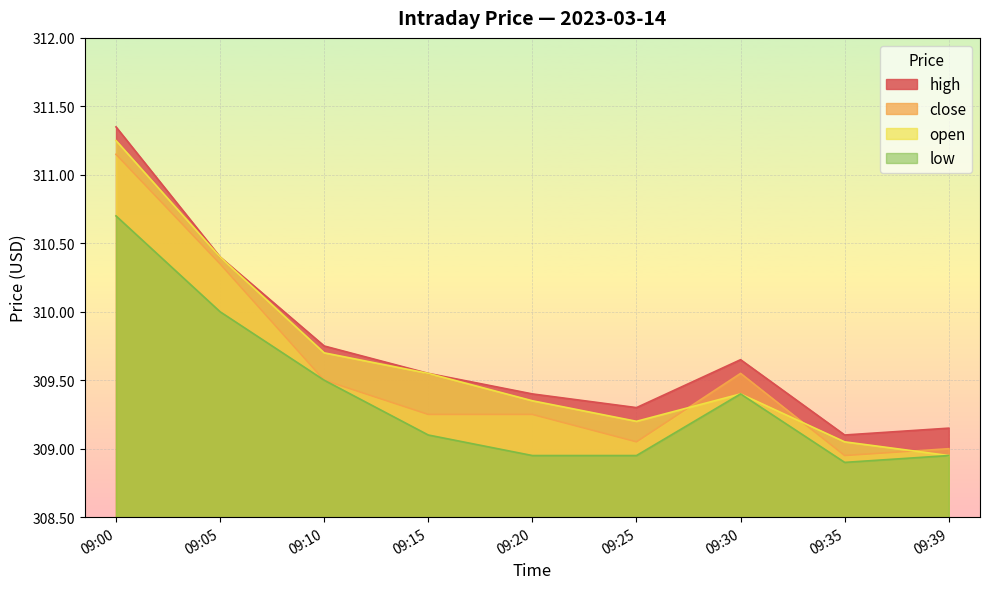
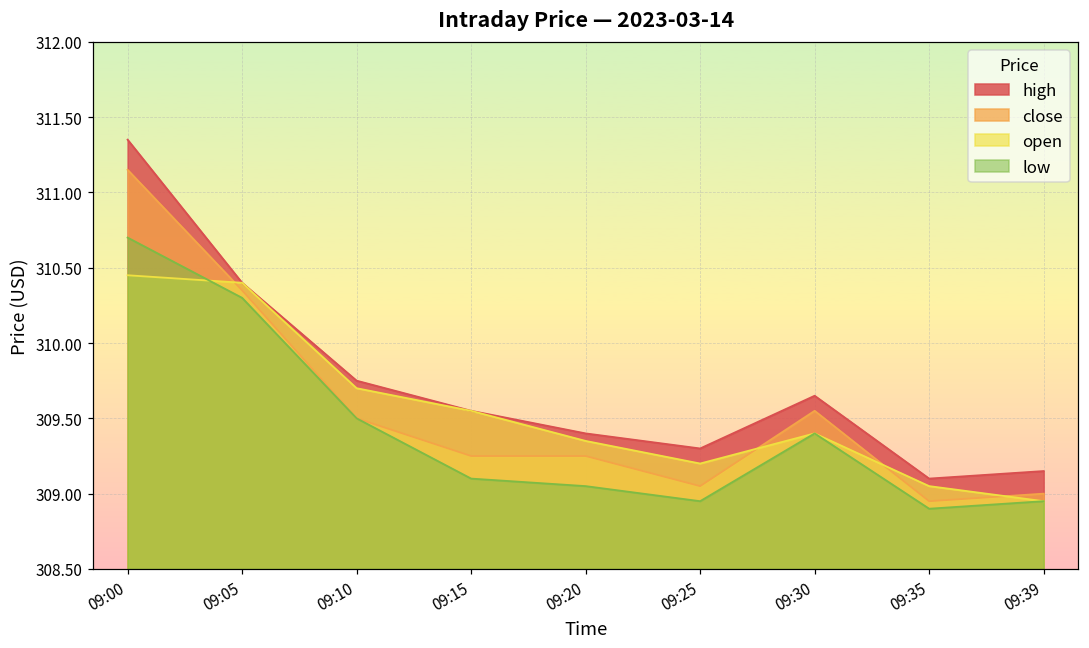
open, 09:00: 311.25 -> 310.45
low, 09:05: 310.0 -> 310.3
low, 09:20: 308.95 -> 309.05
